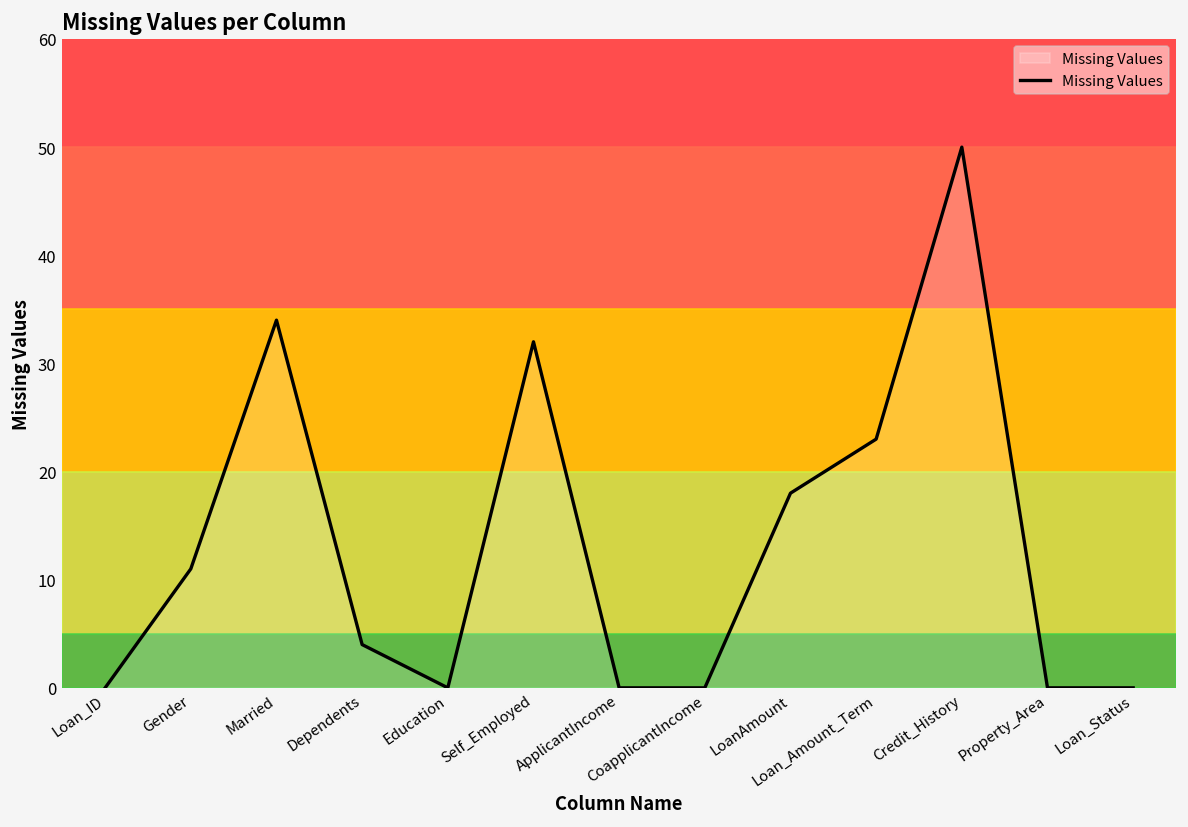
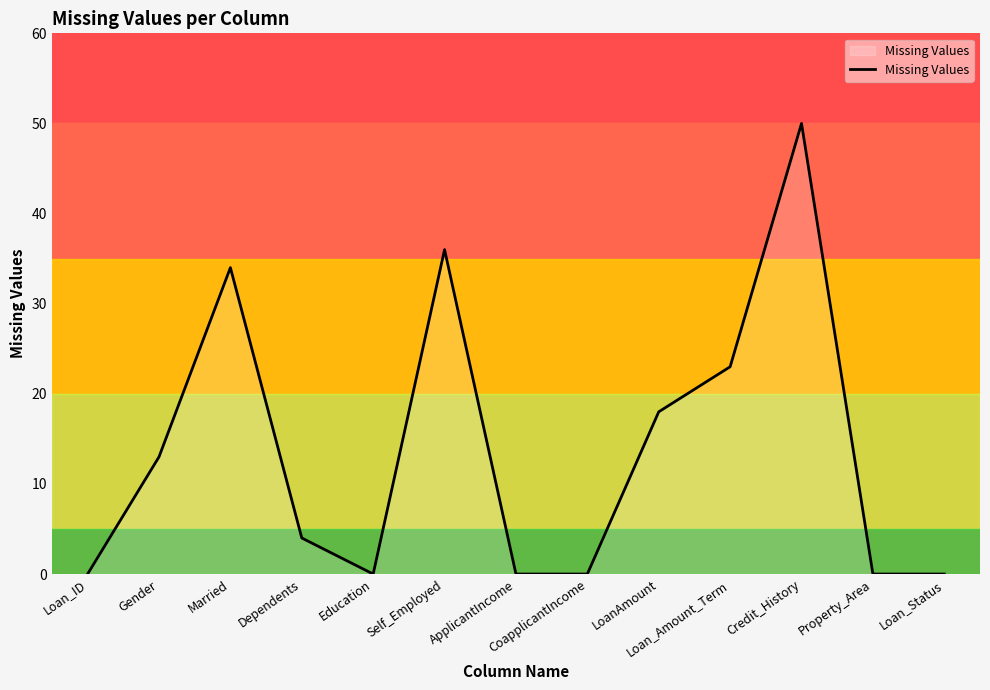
Gender: 11 -> 13
Self_Employed: 32 -> 36
